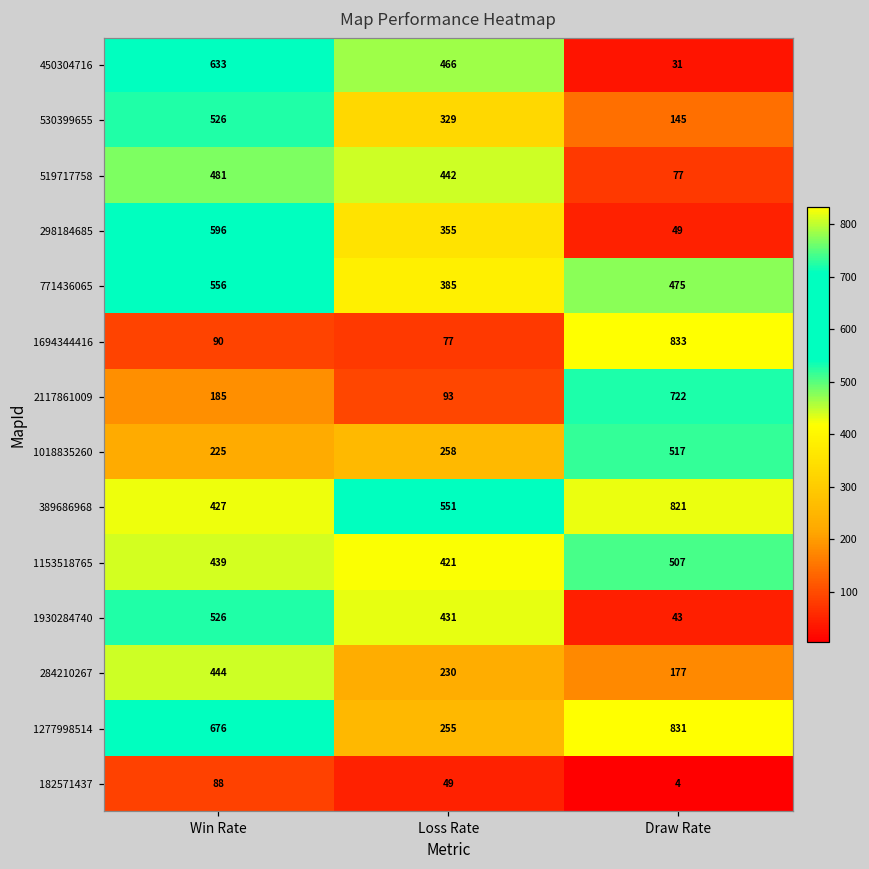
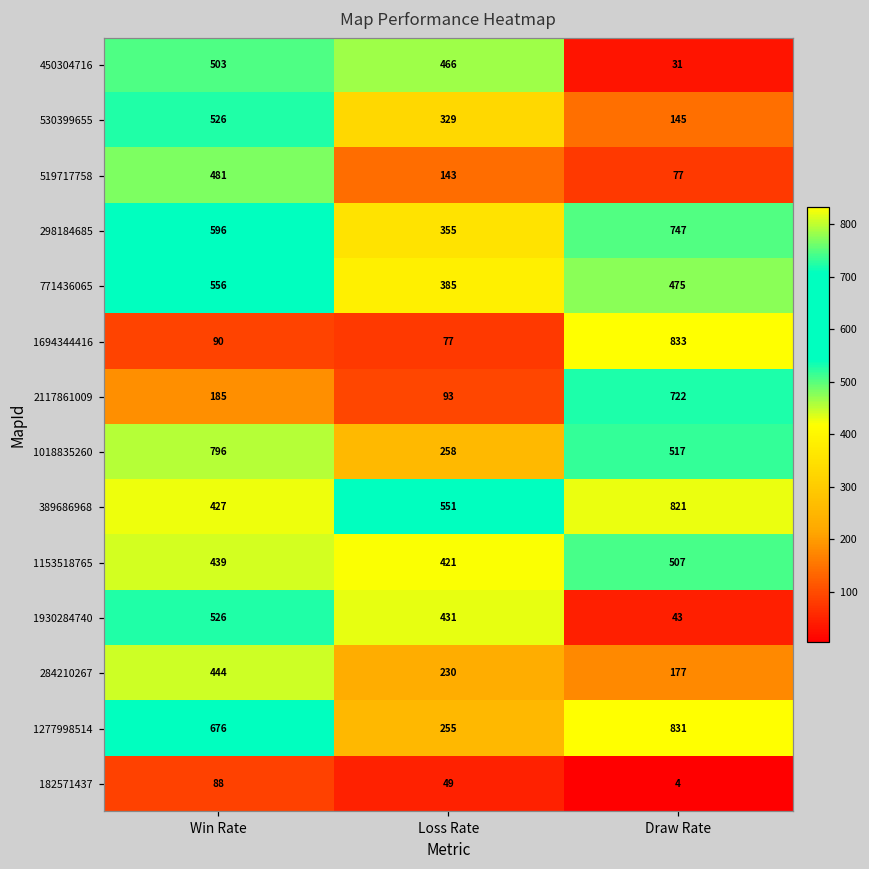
450304716, Win Rate: 633 -> 503
519717758, Loss Rate: 442 -> 143
298184685, Draw Rate: 49 -> 747
1018835260, Win Rate: 225 -> 796
